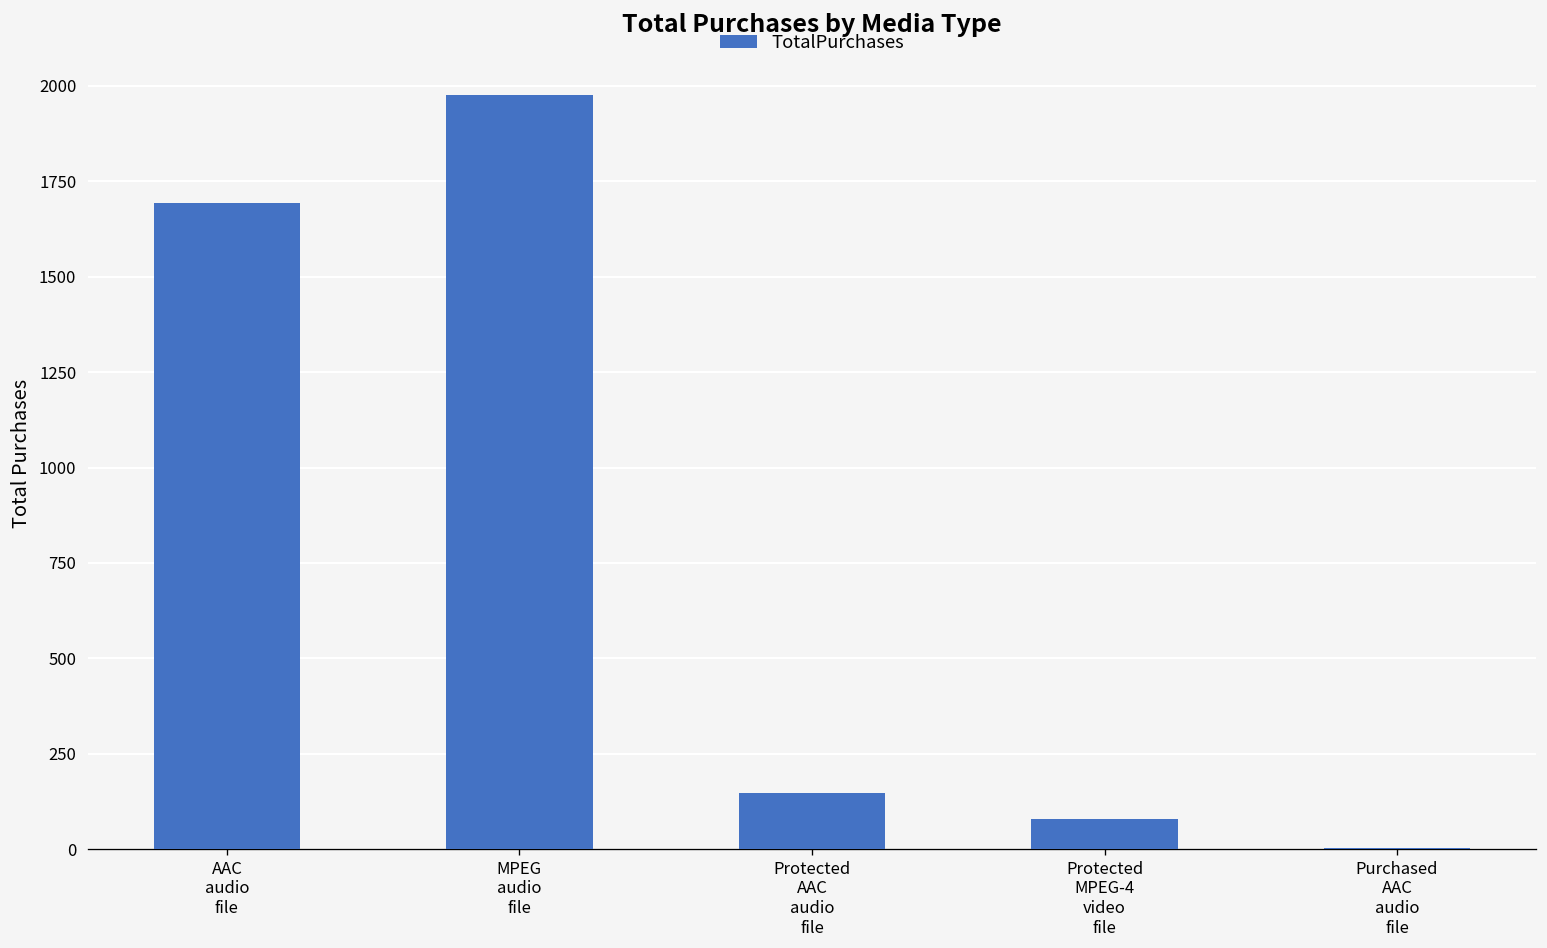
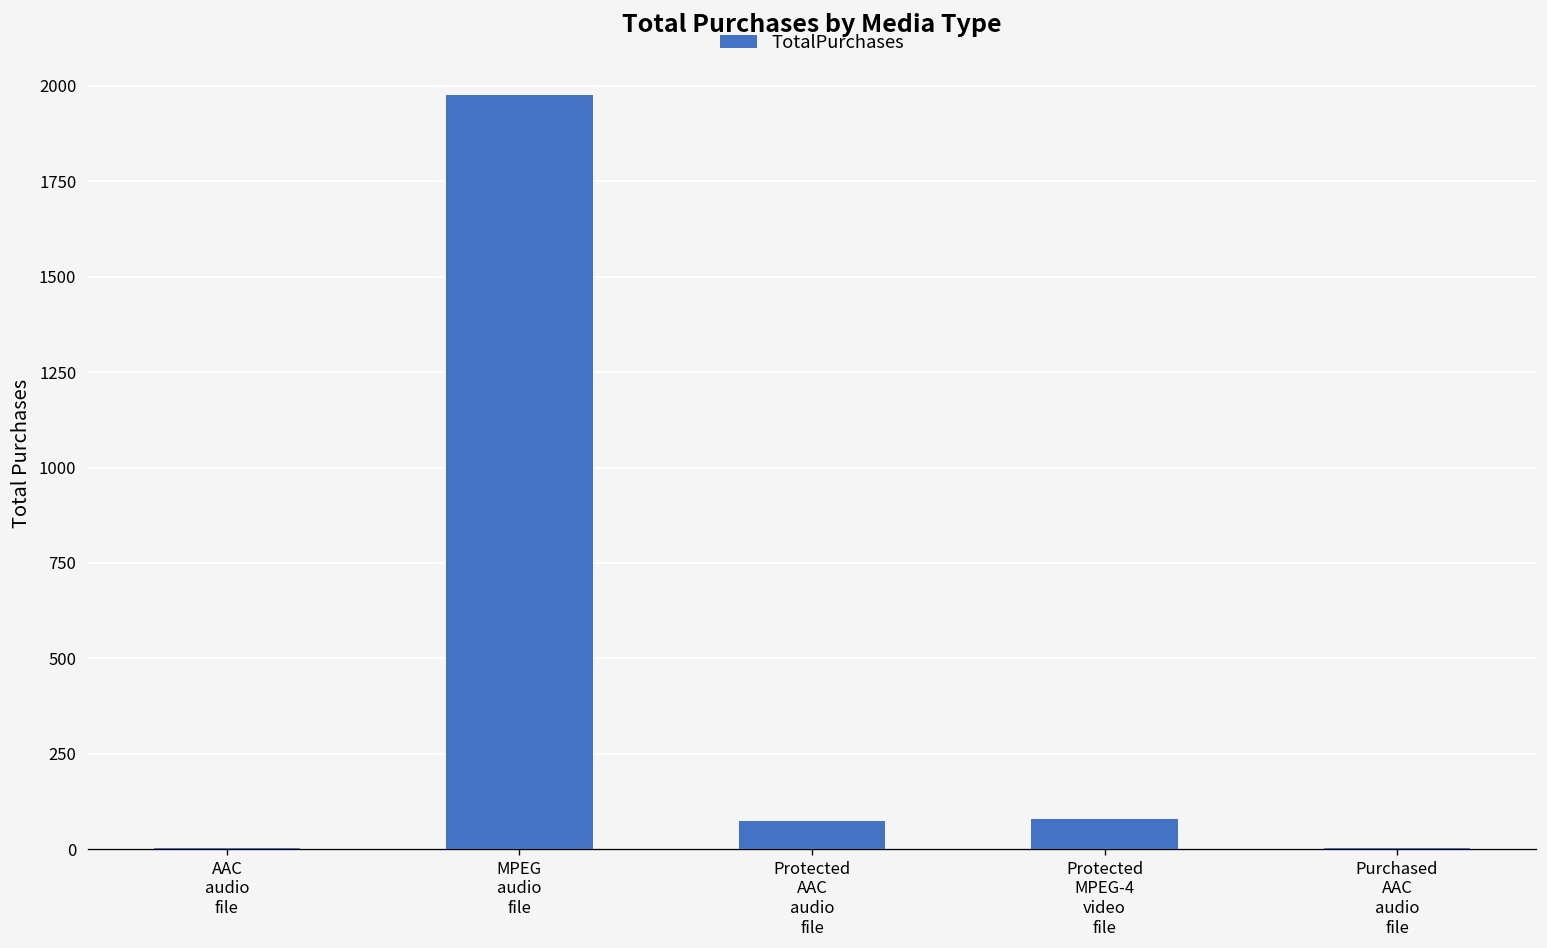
AAC audio file: 1690 -> 0
Protected AAC audio file: 150 -> 70
